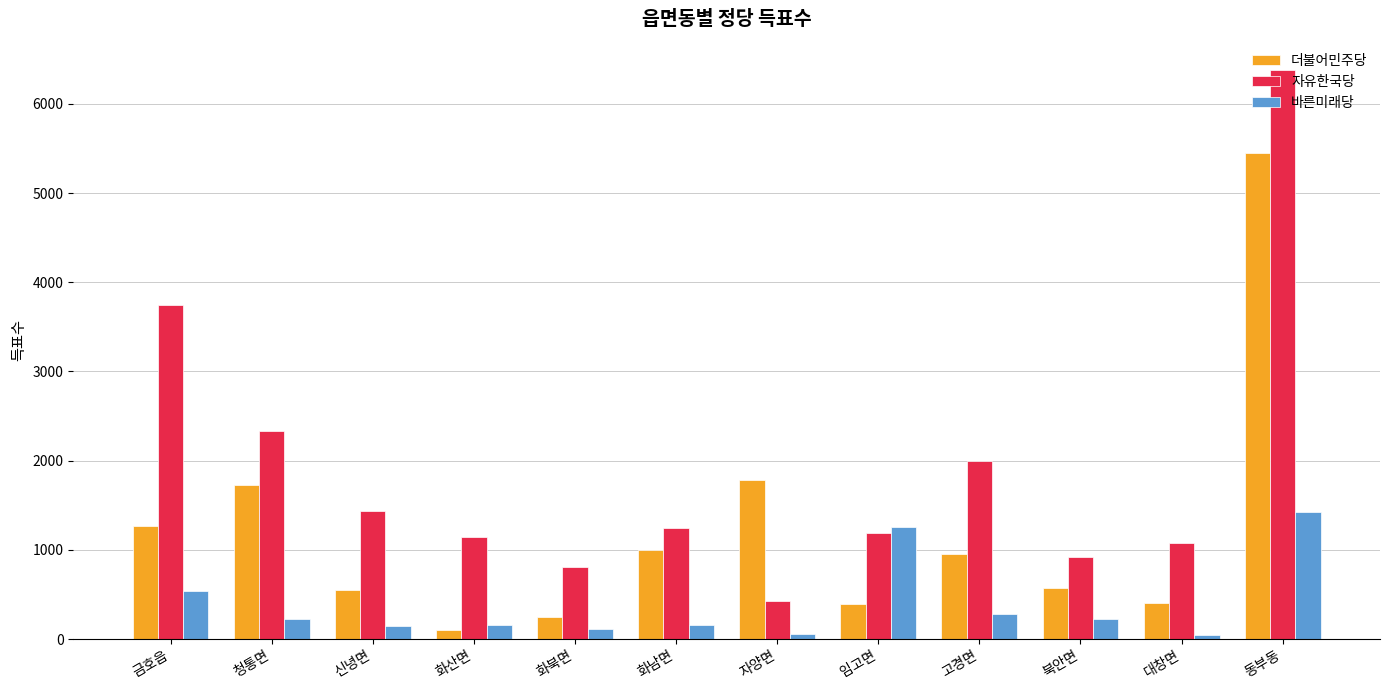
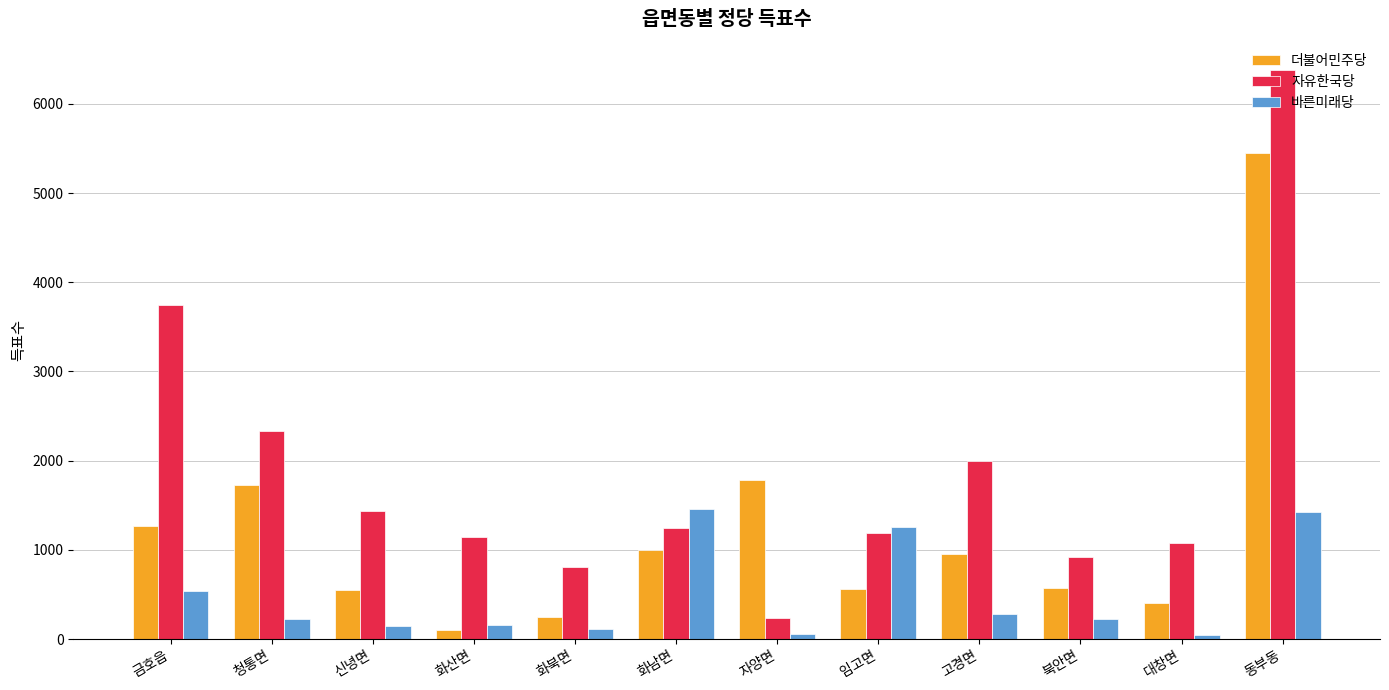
바른미래당, 화남면: 200 -> 1500
자유한국당, 자양면: 400 -> 200
더불어민주당, 임고면: 400 -> 600
